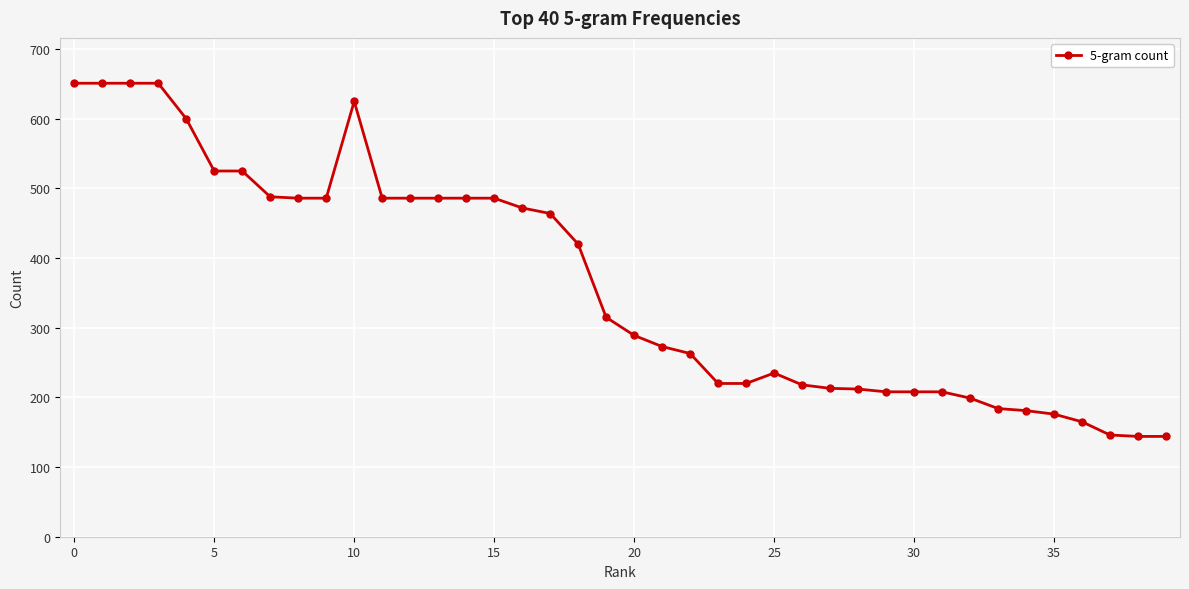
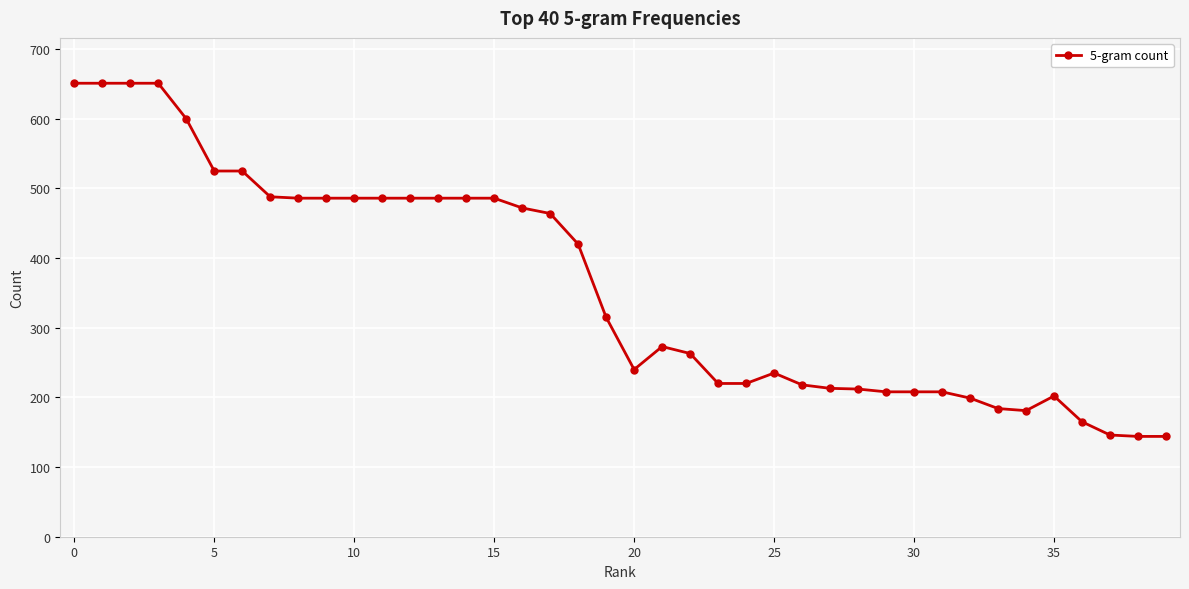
10: 630 -> 490
20: 290 -> 240
35: 180 -> 200
